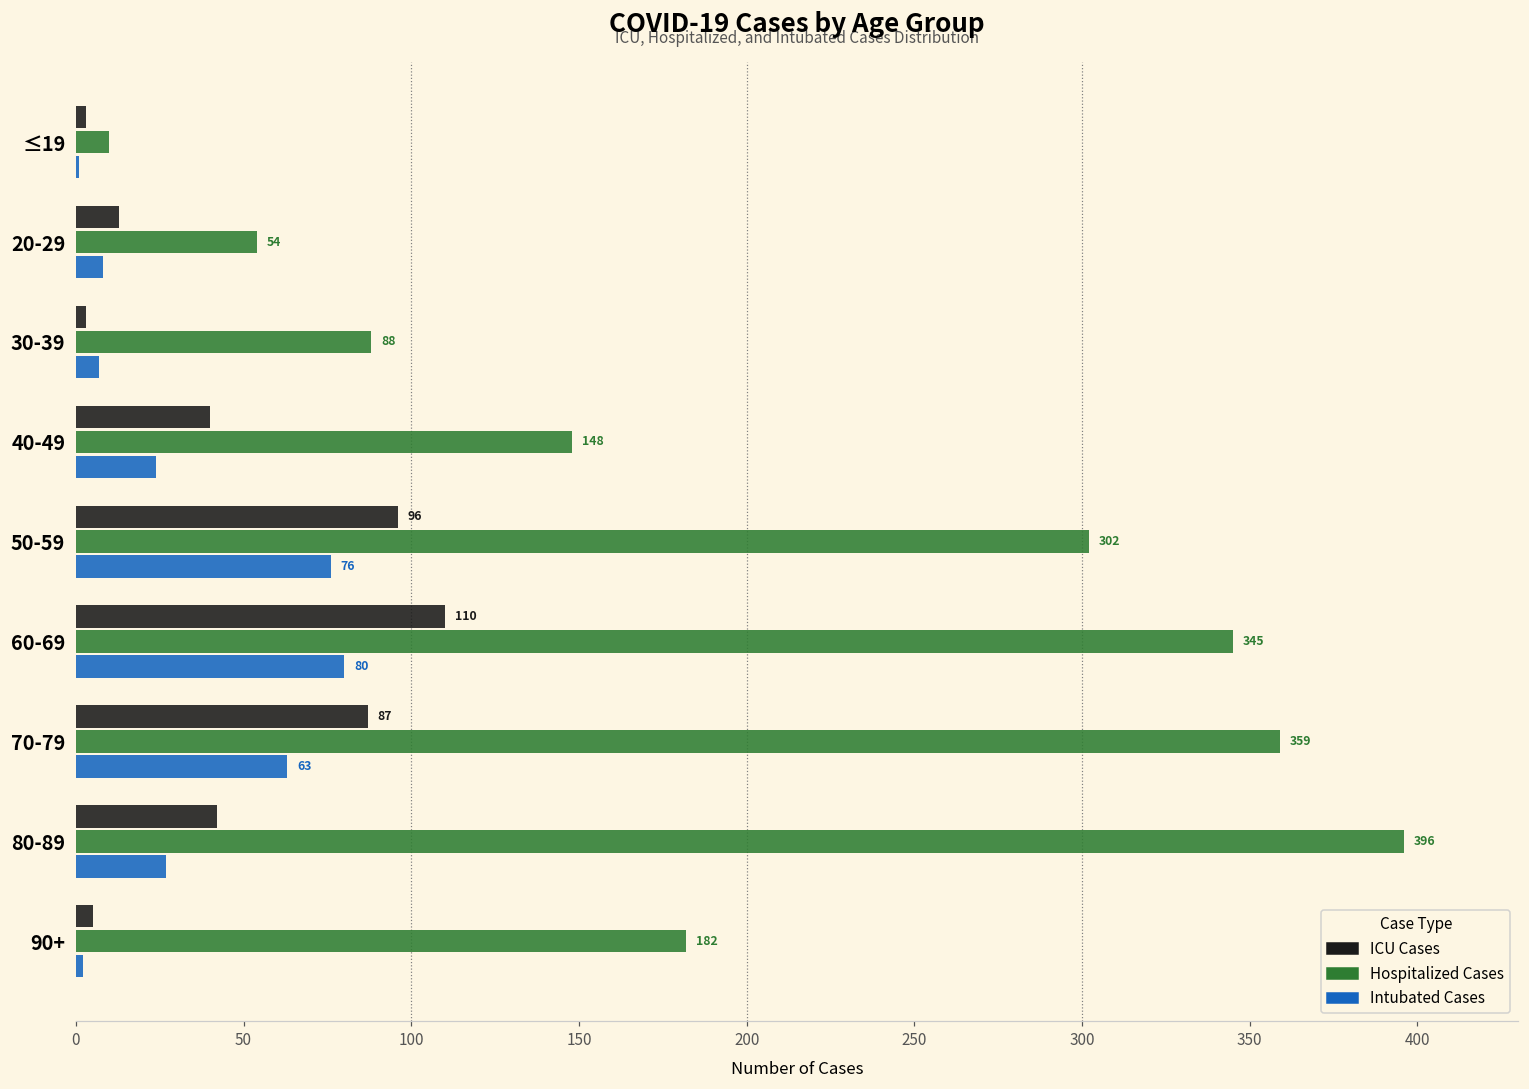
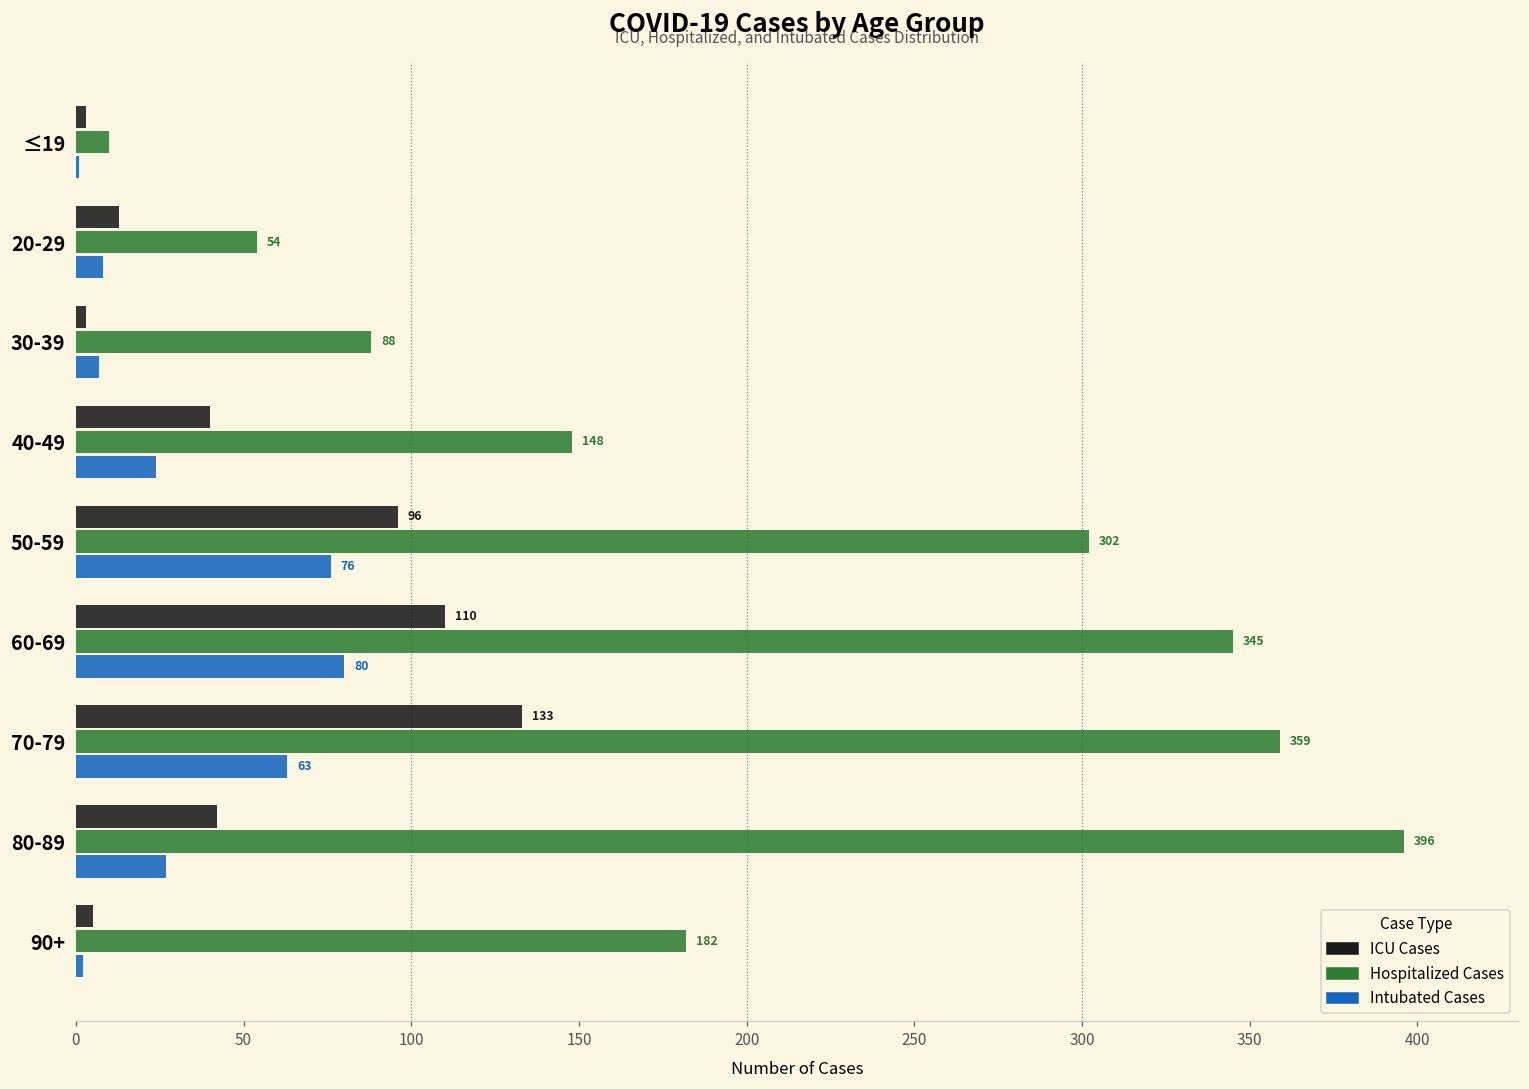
ICU Cases, 70-79: 87 -> 133
